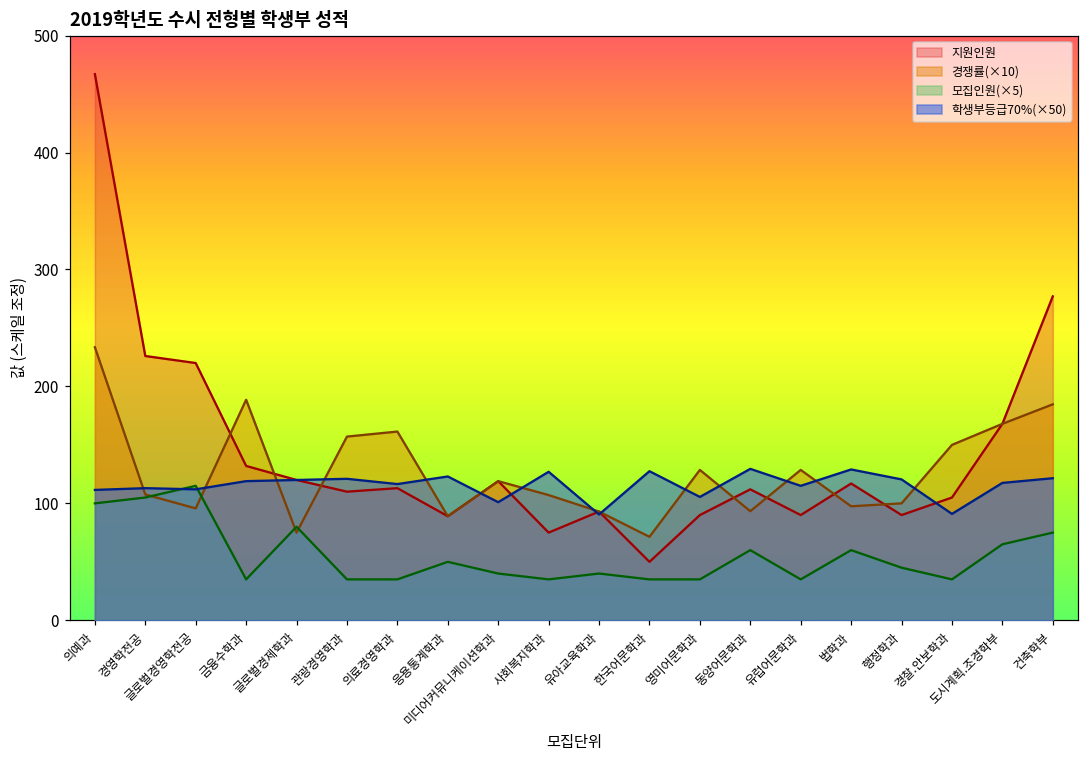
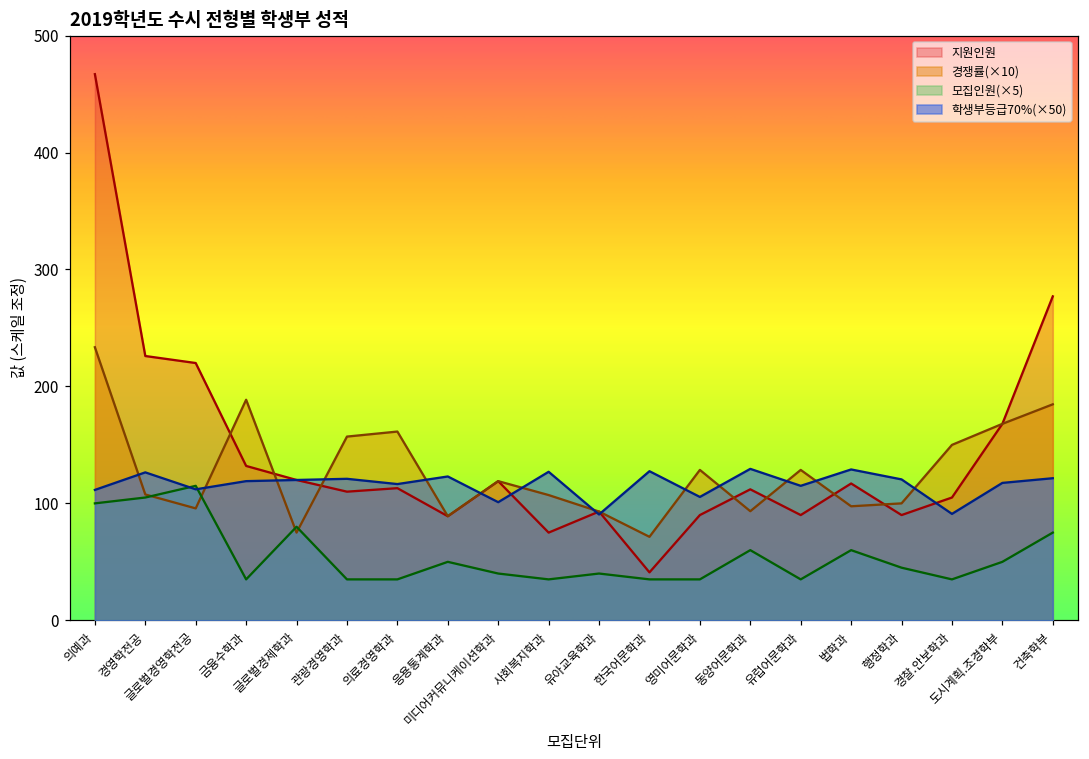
학생부등급70%(×50), 경영학전공: 113 -> 126
지원인원, 한국어문학과: 50 -> 41
모집인원(×5), 도시계획.조경학부: 65 -> 50
